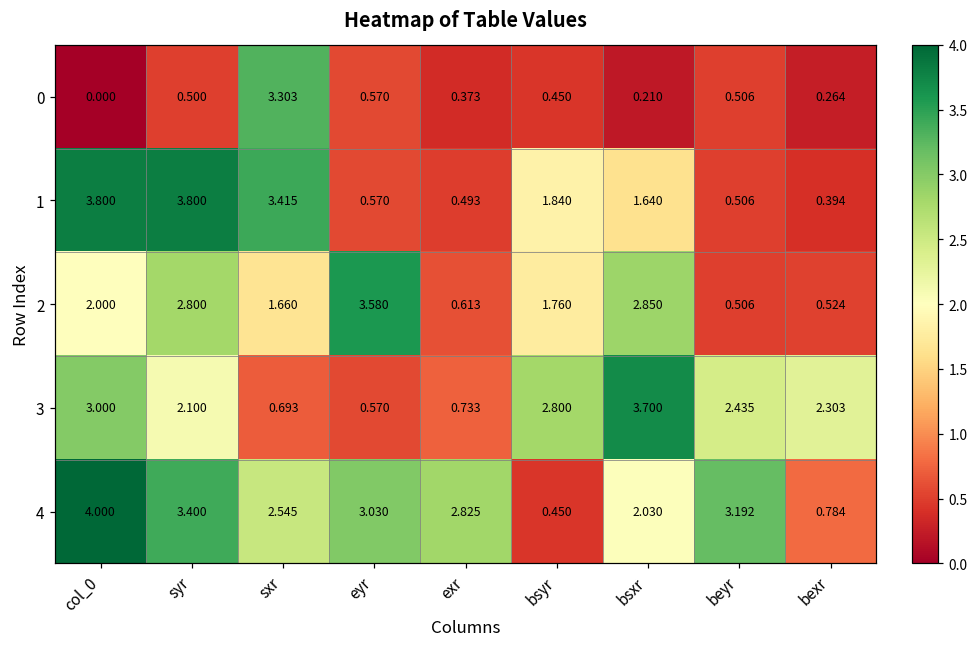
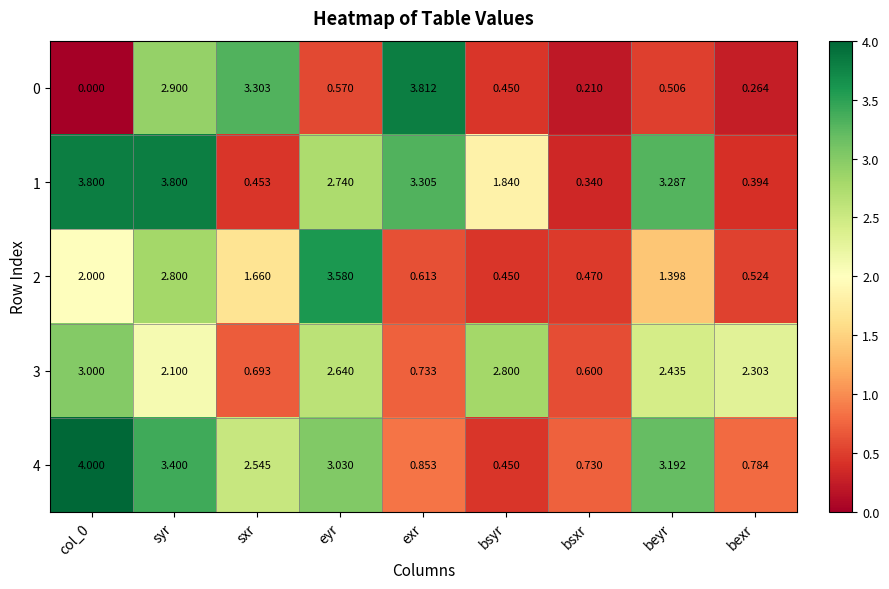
0, syr: 0.500 -> 2.900
0, exr: 0.373 -> 3.812
1, sxr: 3.415 -> 0.453
1, eyr: 0.570 -> 2.740
1, exr: 0.493 -> 3.305
1, bsxr: 1.640 -> 0.340
1, beyr: 0.506 -> 3.287
2, bsyr: 1.760 -> 0.450
2, bsxr: 2.850 -> 0.470
2, beyr: 0.506 -> 1.398
3, eyr: 0.570 -> 2.640
3, bsxr: 3.700 -> 0.600
4, exr: 2.825 -> 0.853
4, bsxr: 2.030 -> 0.730
